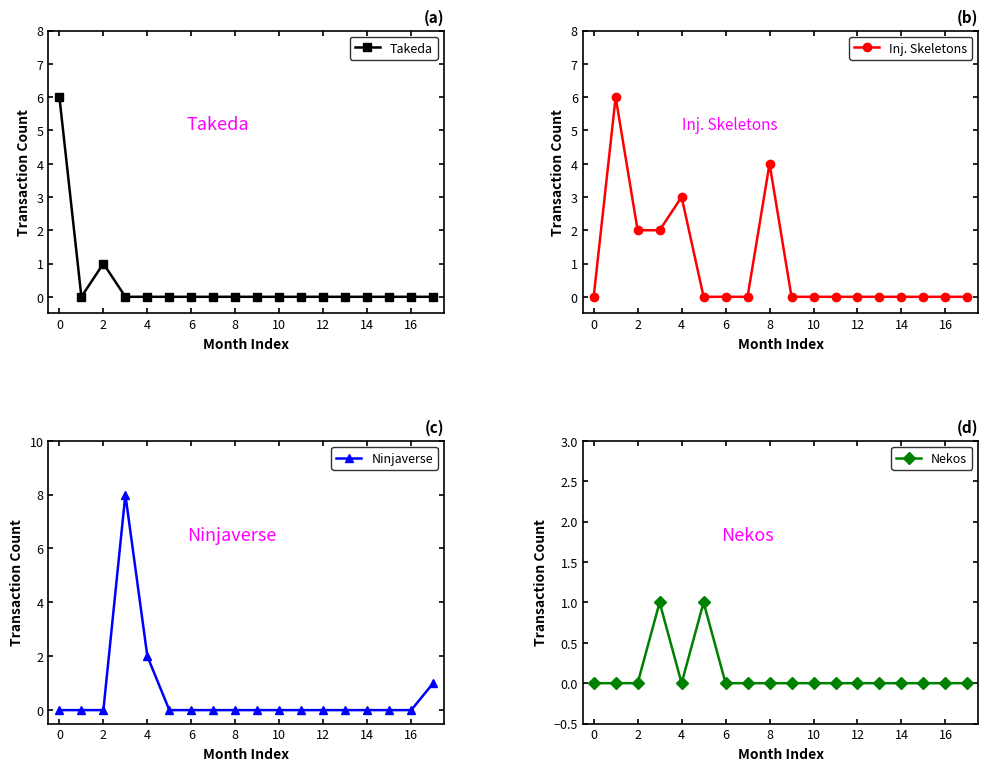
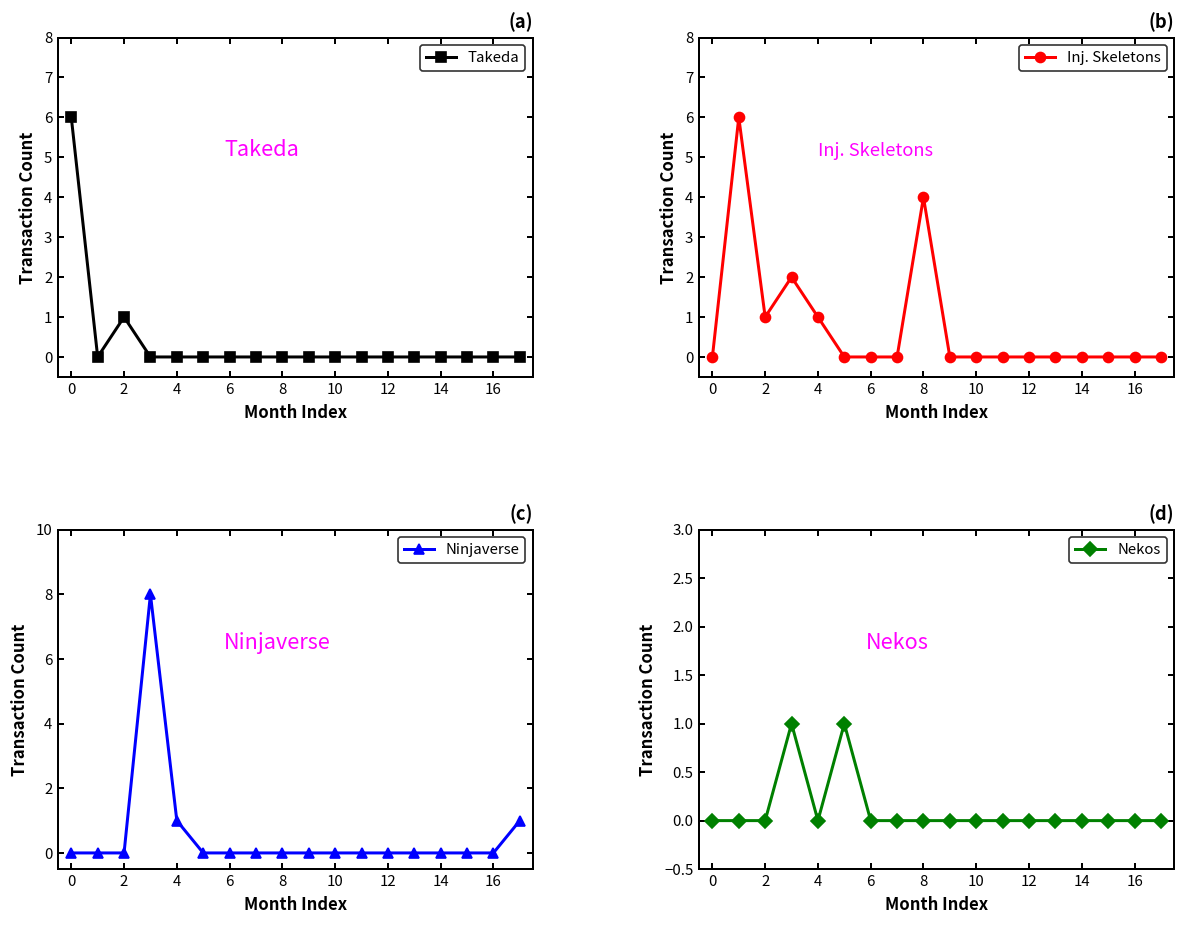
(b), 2: 2 -> 1
(b), 4: 3 -> 1
(c), 4: 2 -> 1
